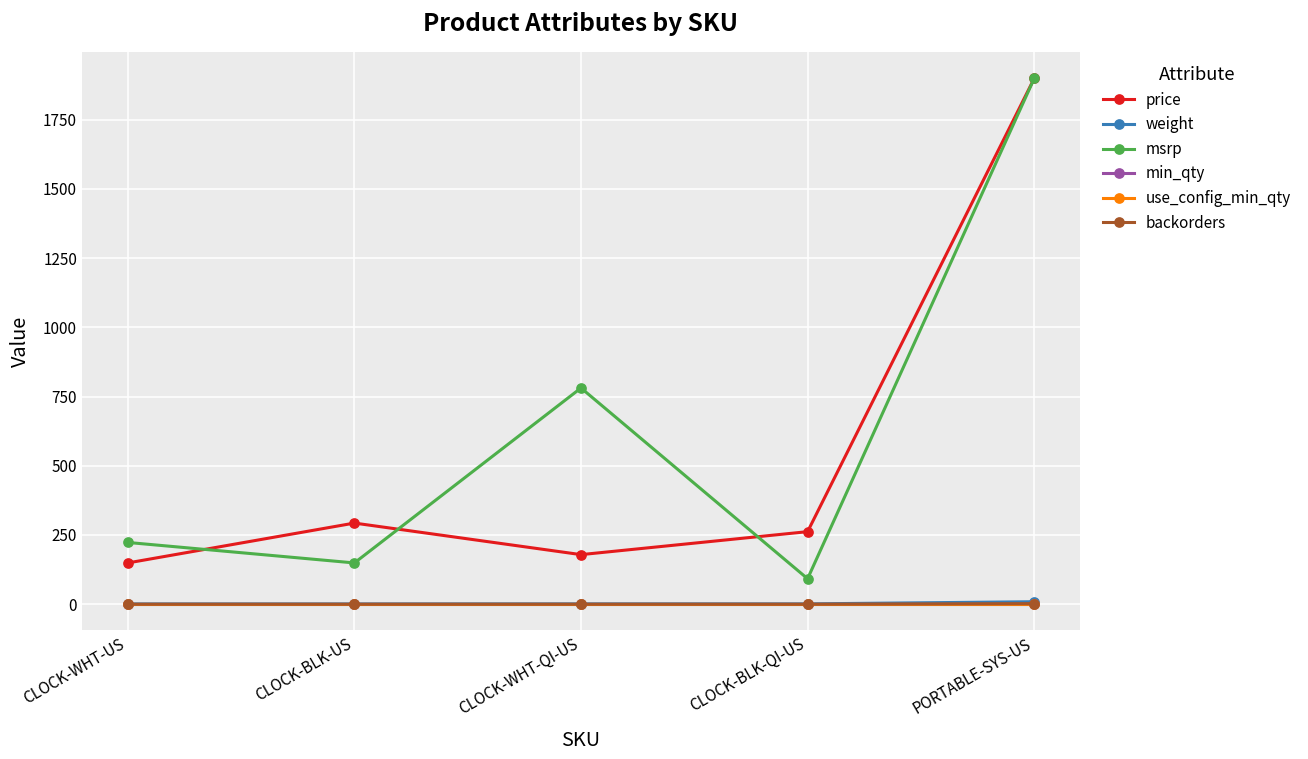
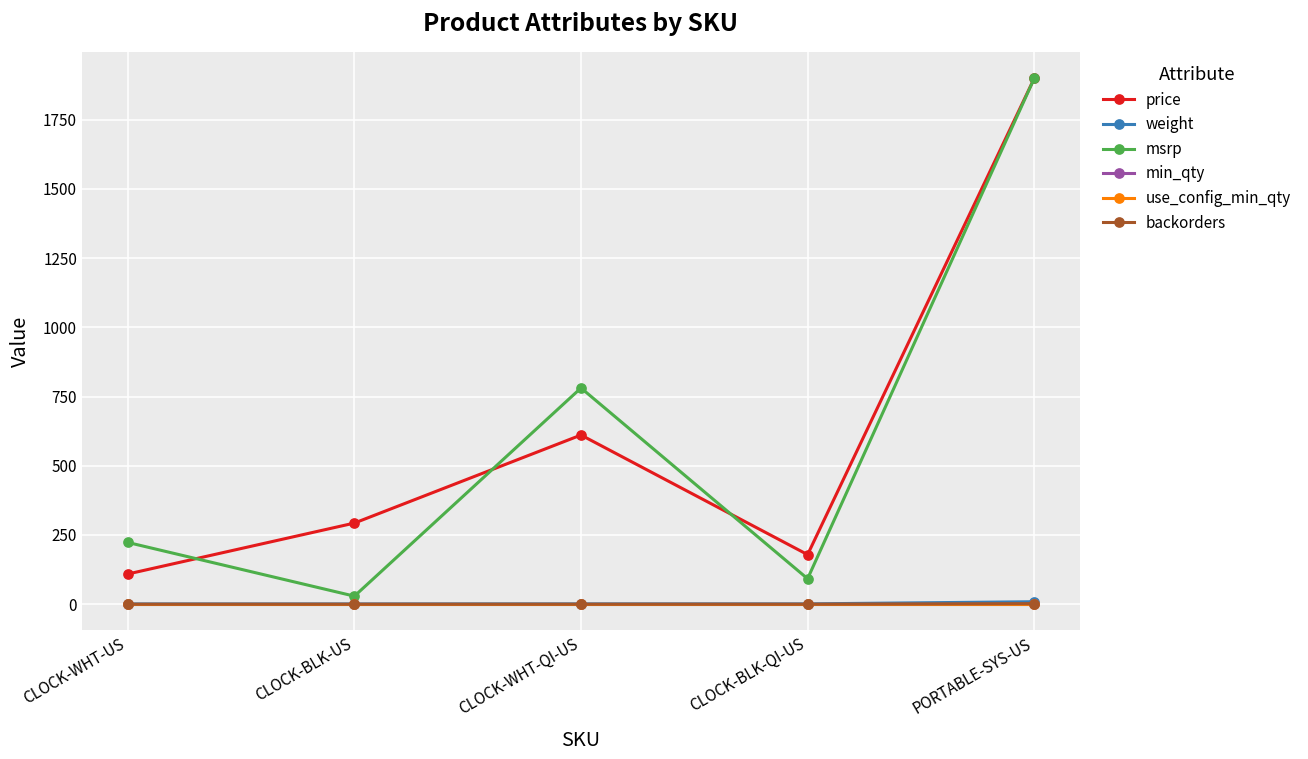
price, CLOCK-WHT-US: 150 -> 110
msrp, CLOCK-BLK-US: 150 -> 30
price, CLOCK-WHT-QI-US: 180 -> 610
price, CLOCK-BLK-QI-US: 260 -> 180
